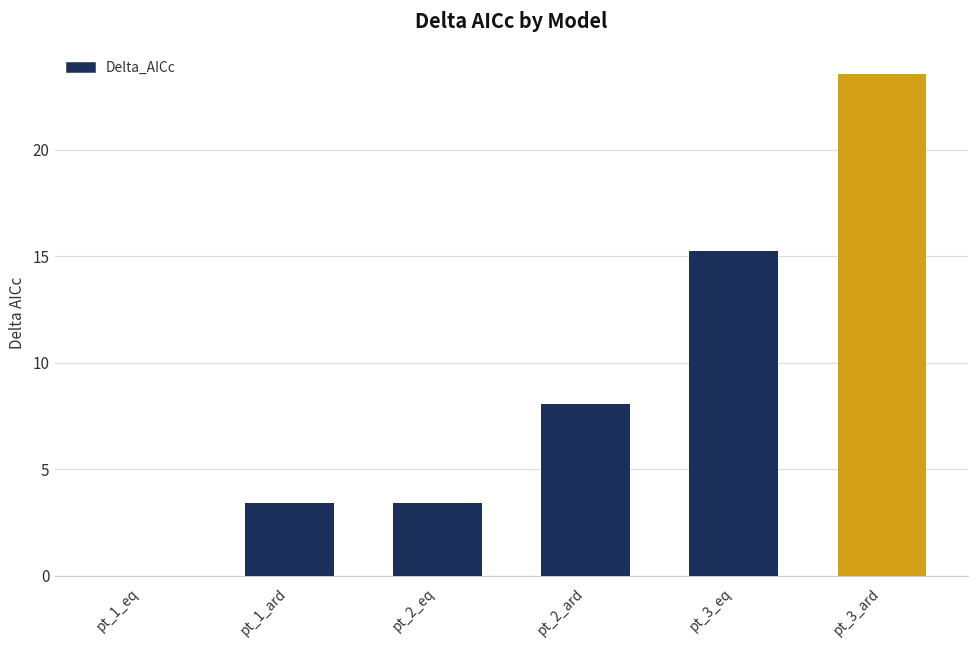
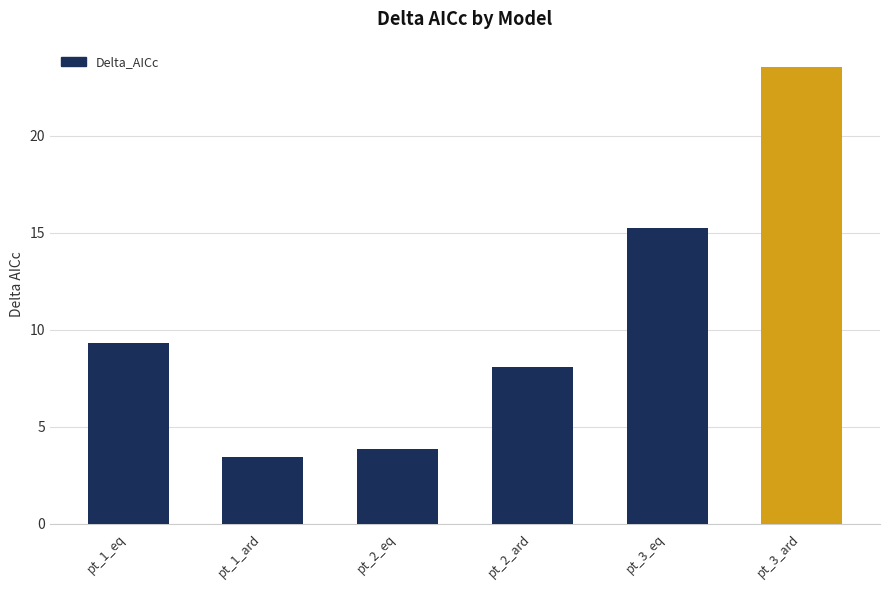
pt_1_eq: 0.0 -> 9.3
pt_2_eq: 3.4 -> 3.8
